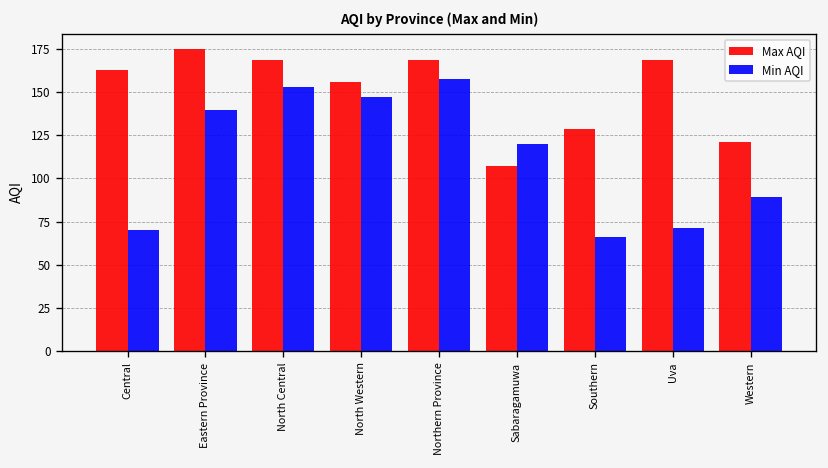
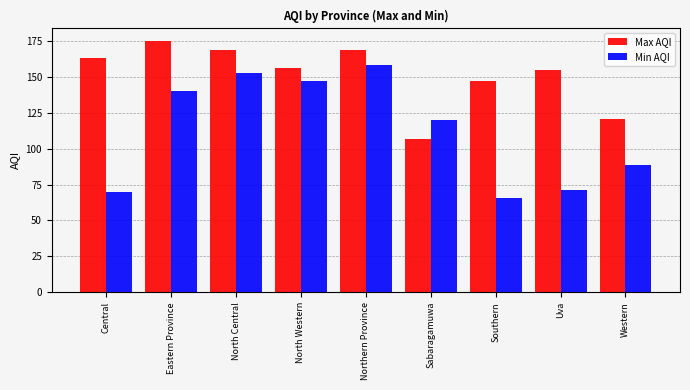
Max AQI, Southern: 129 -> 147
Max AQI, Uva: 169 -> 155
